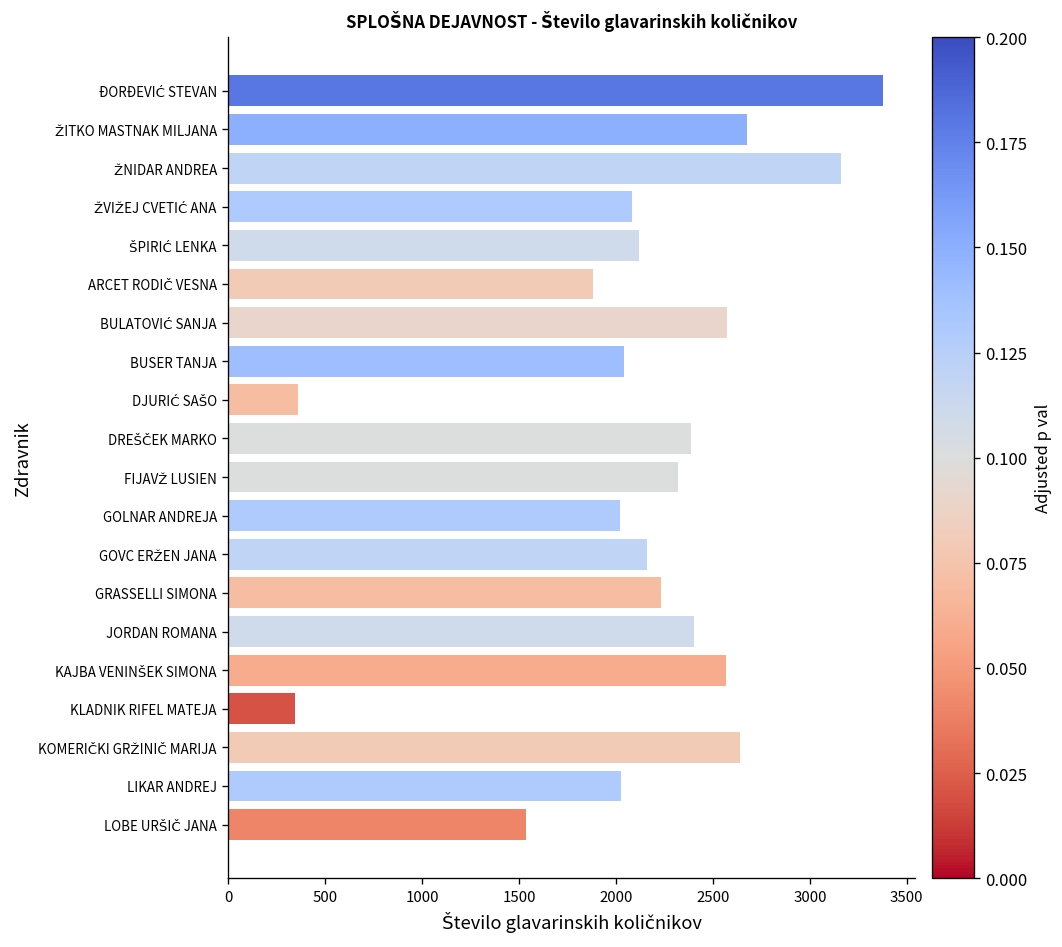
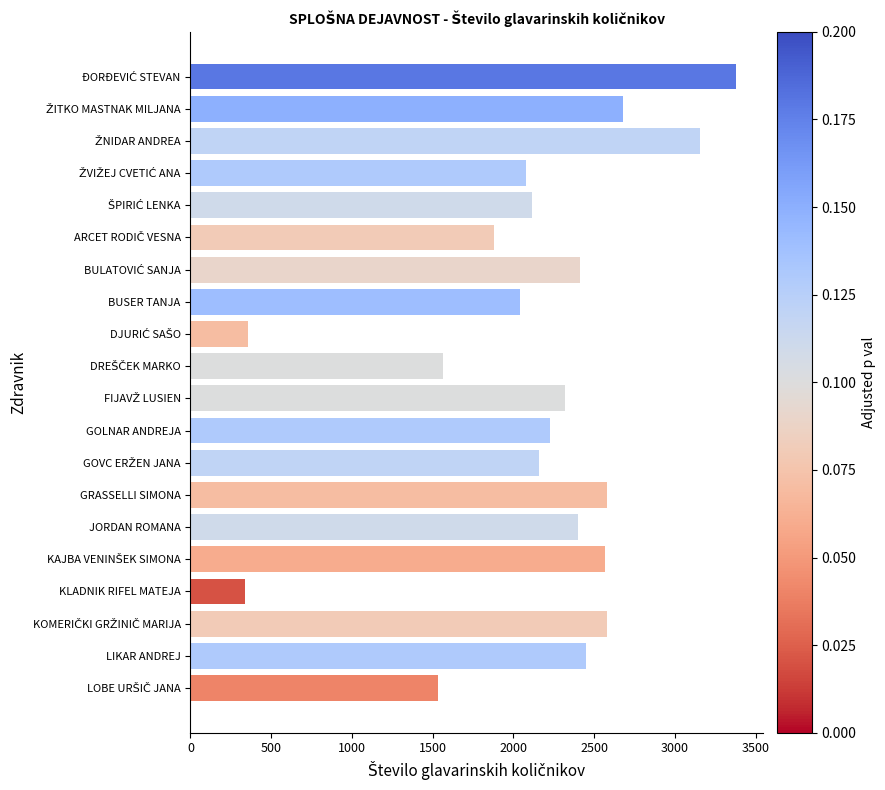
BULATOVIĆ SANJA: 2570 -> 2410
DREŠČEK MARKO: 2390 -> 1560
GOLNAR ANDREJA: 2020 -> 2220
GRASSELLI SIMONA: 2230 -> 2580
KOMERIČKI GRŽINIČ MARIJA: 2640 -> 2580
LIKAR ANDREJ: 2020 -> 2450
